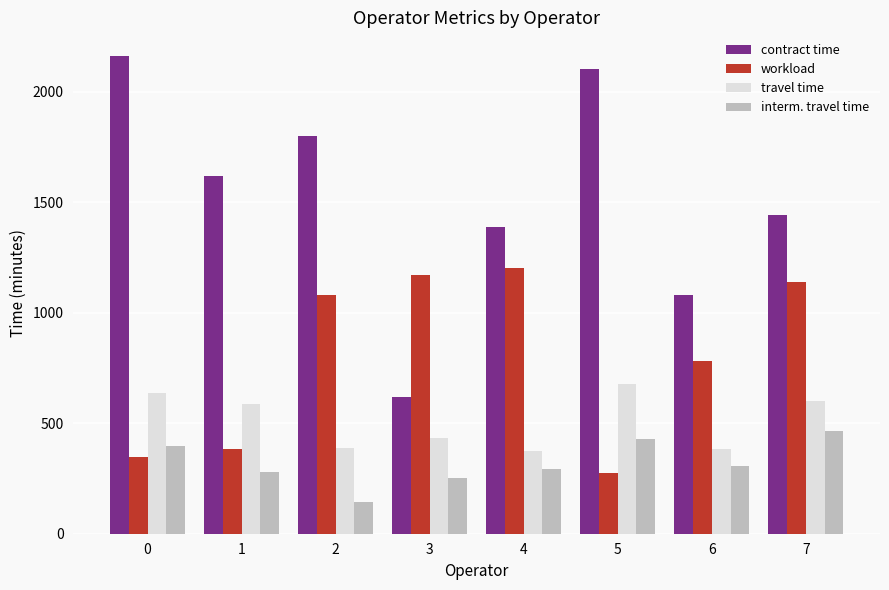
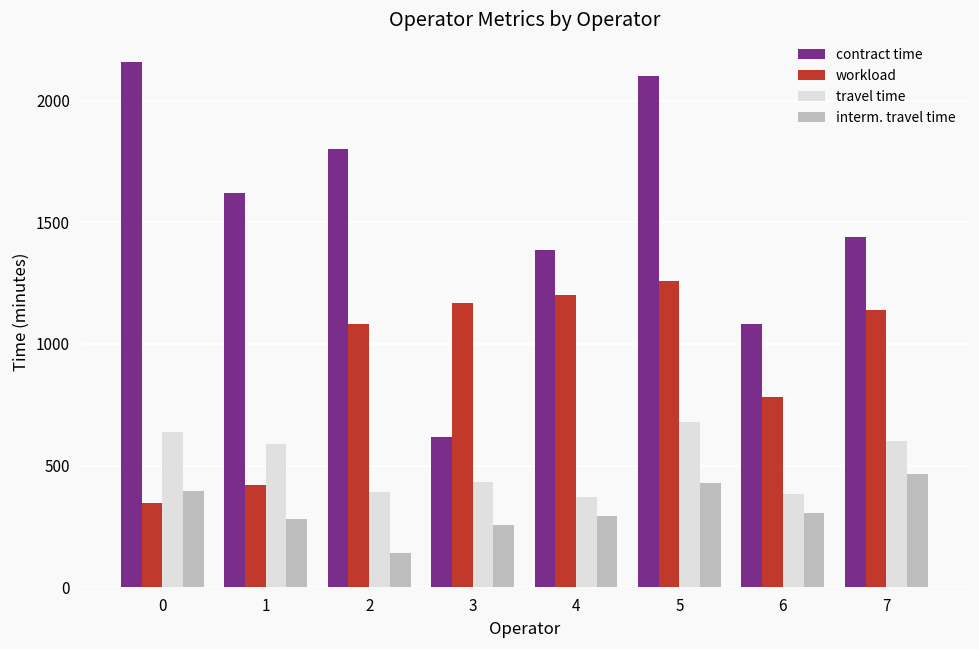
workload, 1: 380 -> 420
workload, 5: 270 -> 1260
